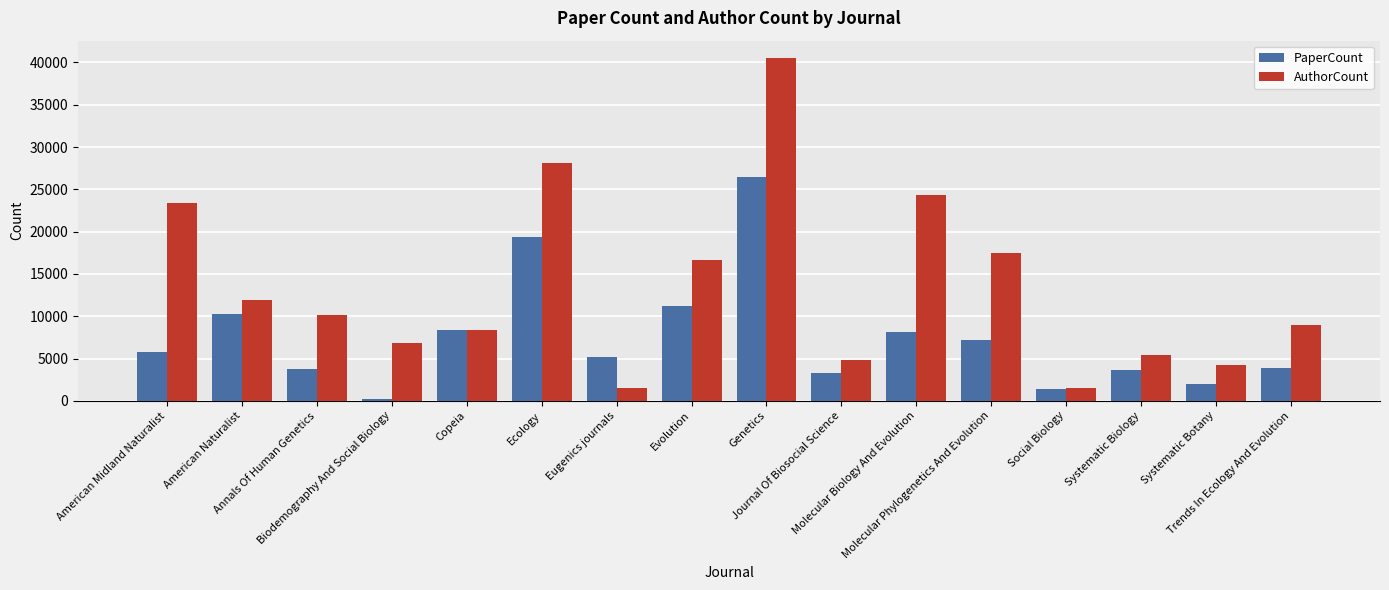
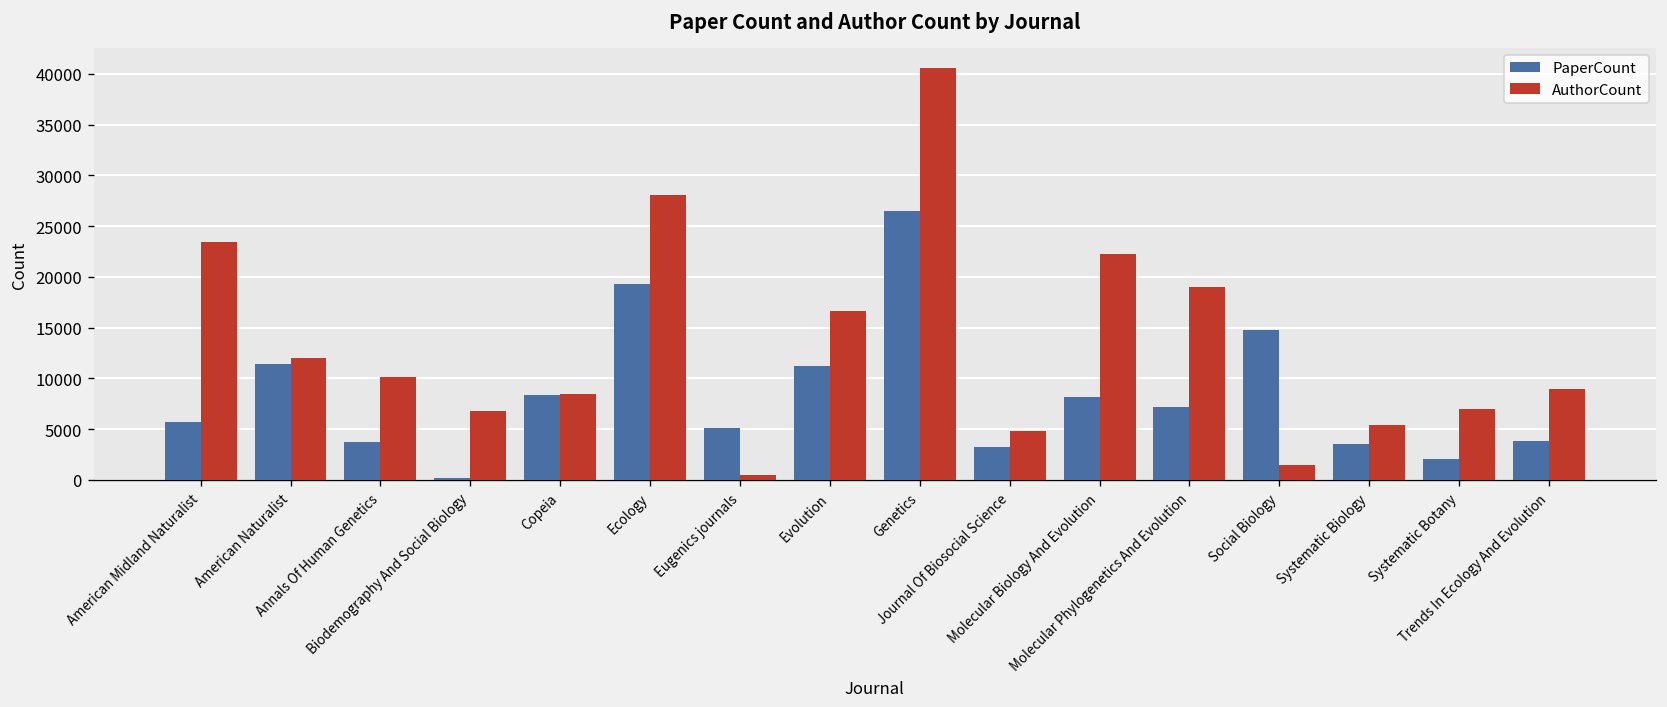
PaperCount, American Naturalist: 10000 -> 11000
AuthorCount, Eugenics journals: 1000 -> 0
AuthorCount, Molecular Biology And Evolution: 24000 -> 22000
AuthorCount, Molecular Phylogenetics And Evolution: 17000 -> 19000
PaperCount, Social Biology: 1000 -> 15000
AuthorCount, Systematic Botany: 4000 -> 7000
